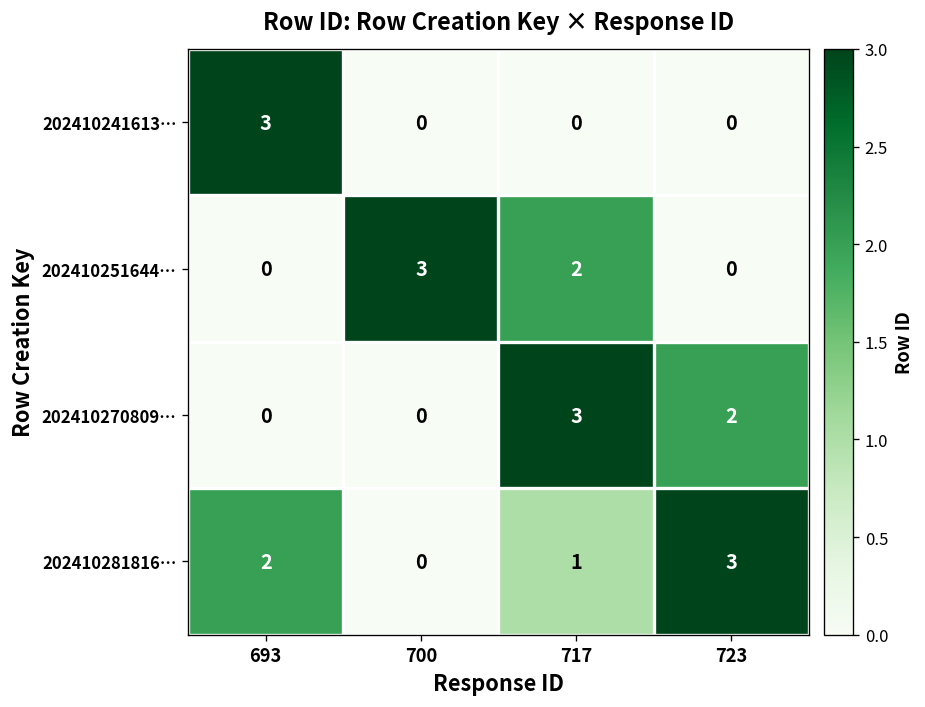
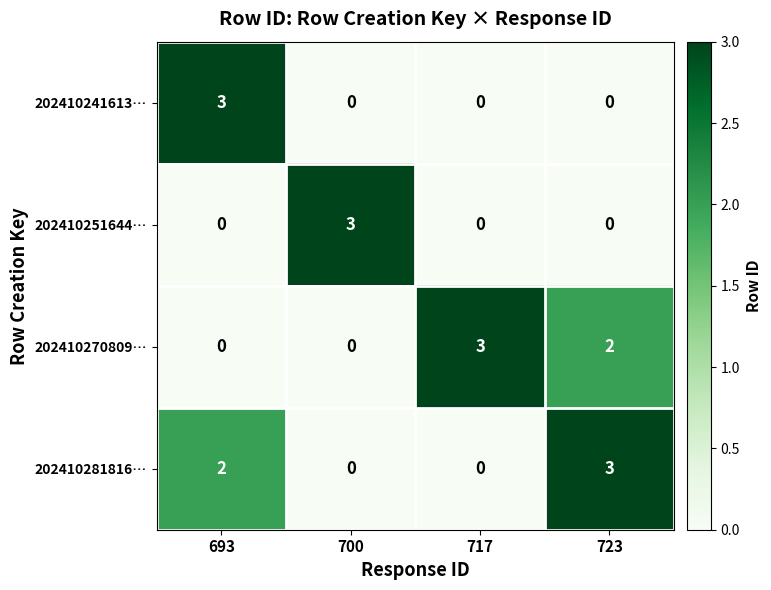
202410251644…, 717: 2 -> 0
202410281816…, 717: 1 -> 0
